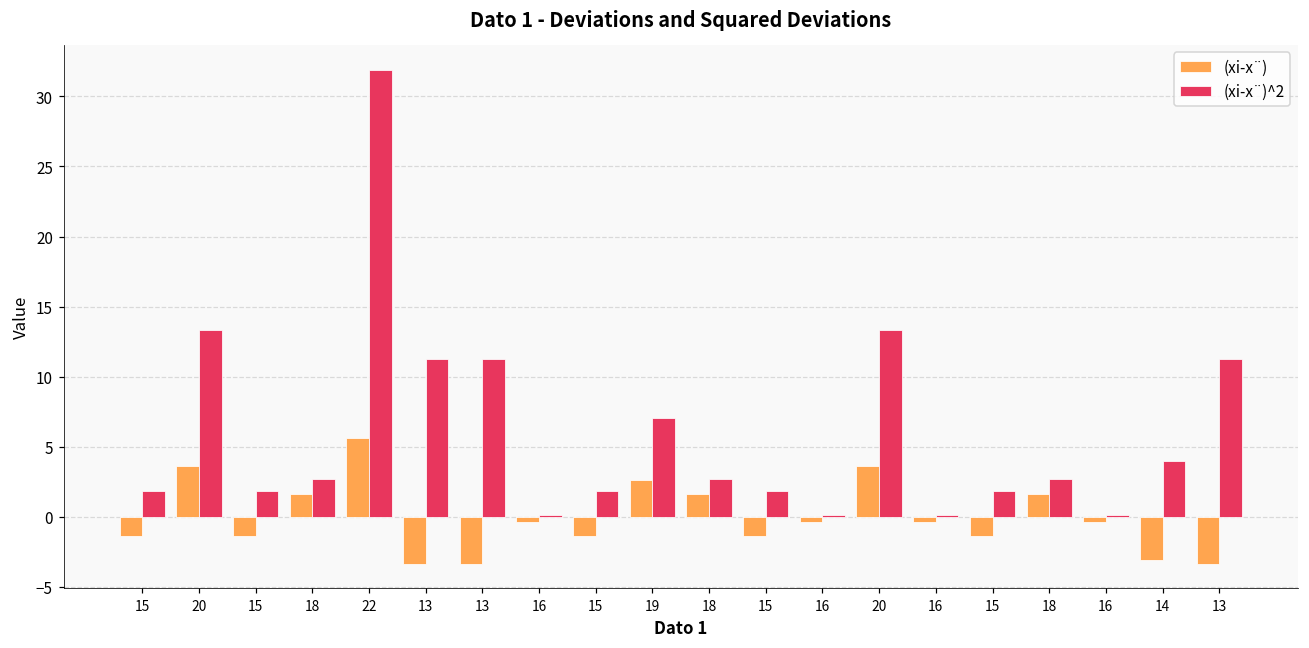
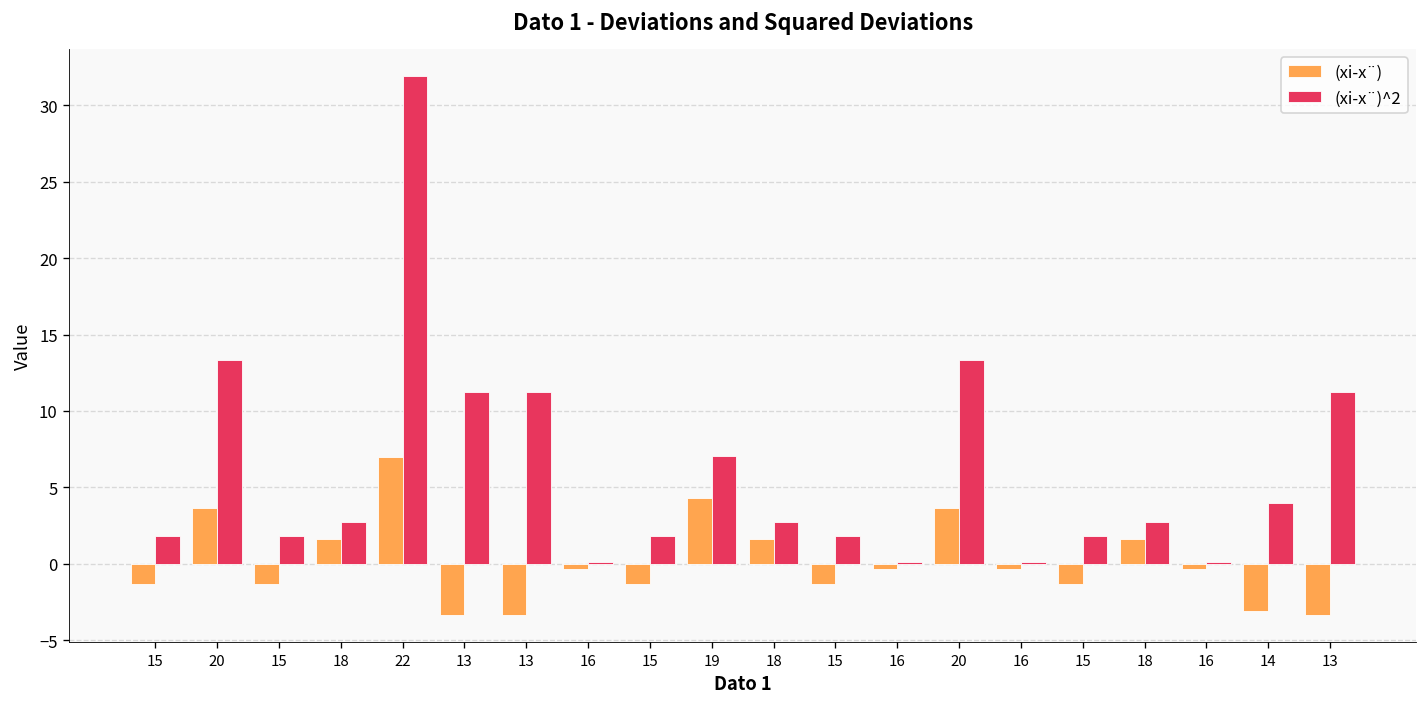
(xi-x¨), 22: 5.7 -> 7.0
(xi-x¨), 19: 2.7 -> 4.3
